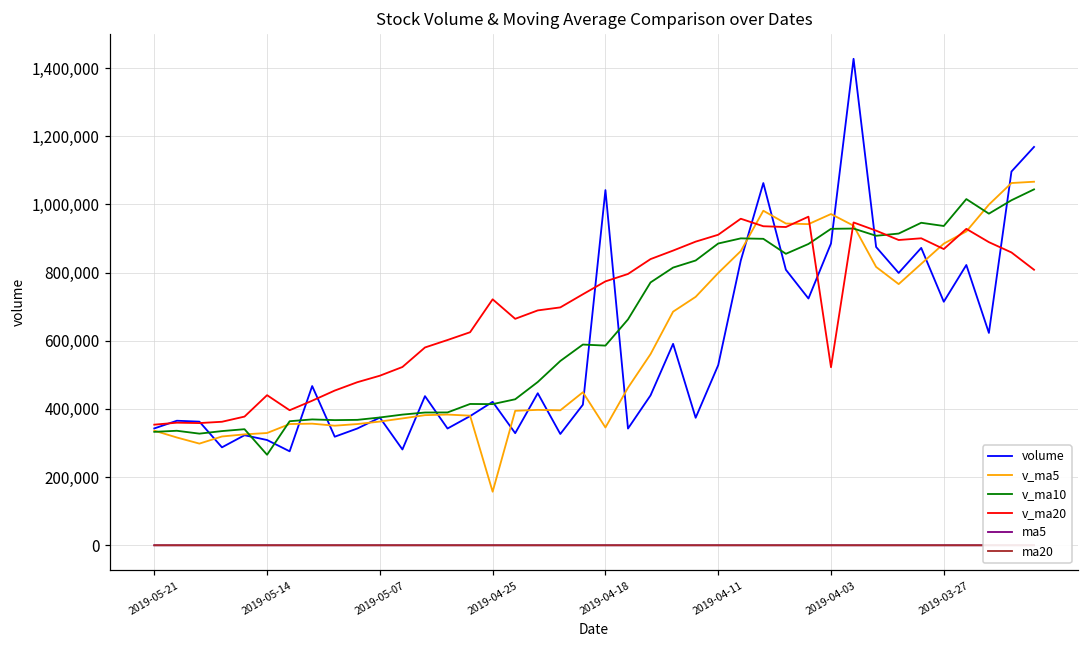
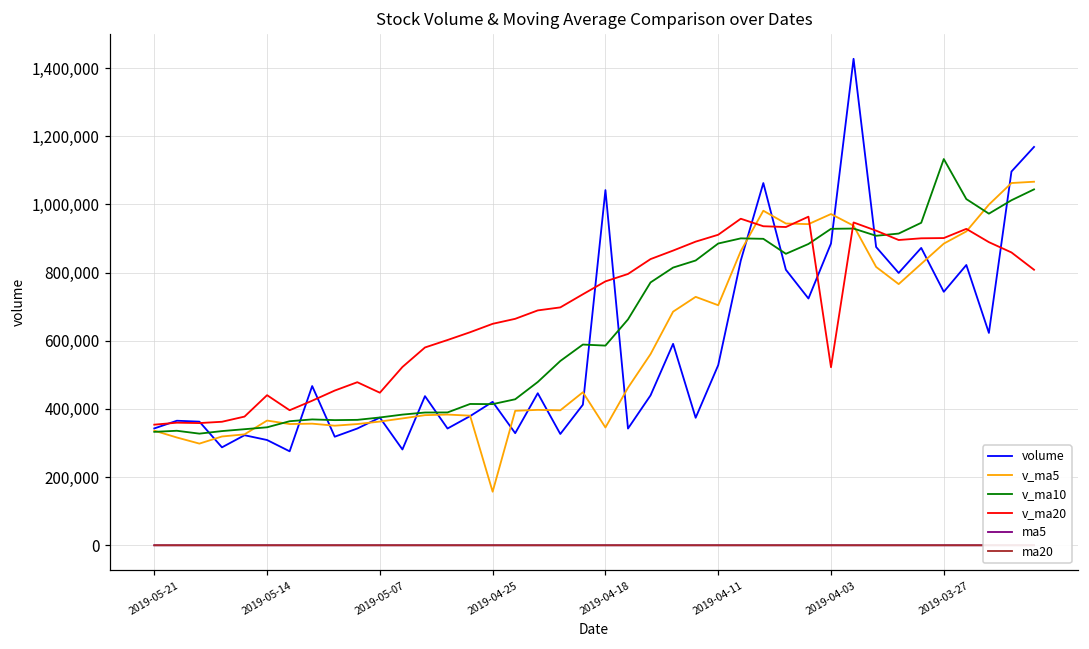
v_ma5, 2019-05-14: 330,000 -> 370,000
v_ma10, 2019-05-14: 270,000 -> 350,000
v_ma20, 2019-05-07: 500,000 -> 450,000
v_ma20, 2019-04-25: 720,000 -> 650,000
v_ma5, 2019-04-11: 800,000 -> 700,000
volume, 2019-03-27: 710,000 -> 740,000
v_ma10, 2019-03-27: 940,000 -> 1,130,000
v_ma20, 2019-03-27: 870,000 -> 900,000
